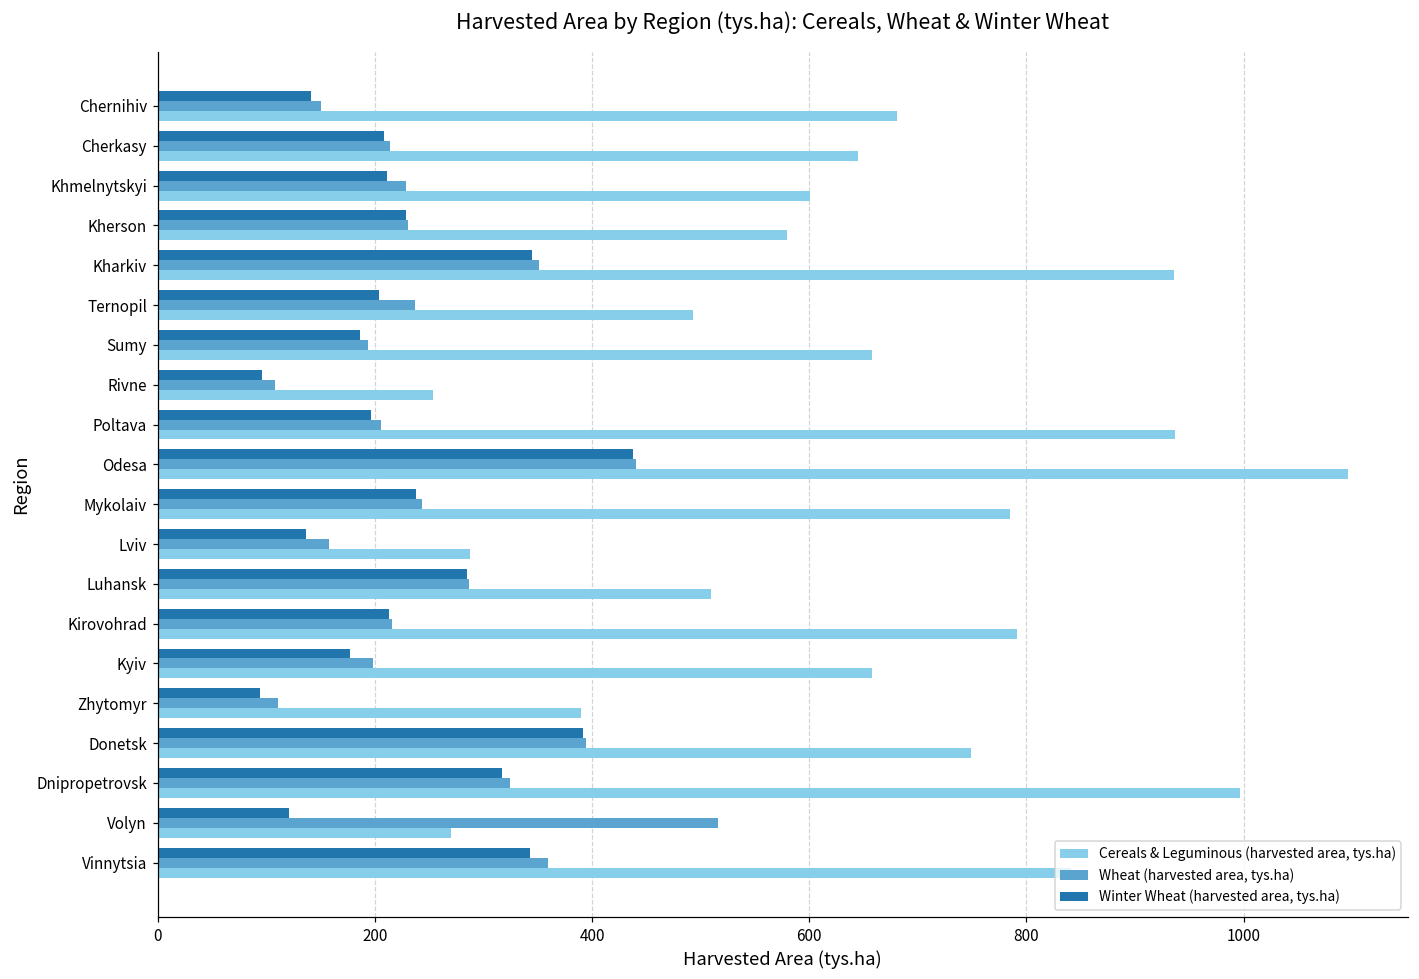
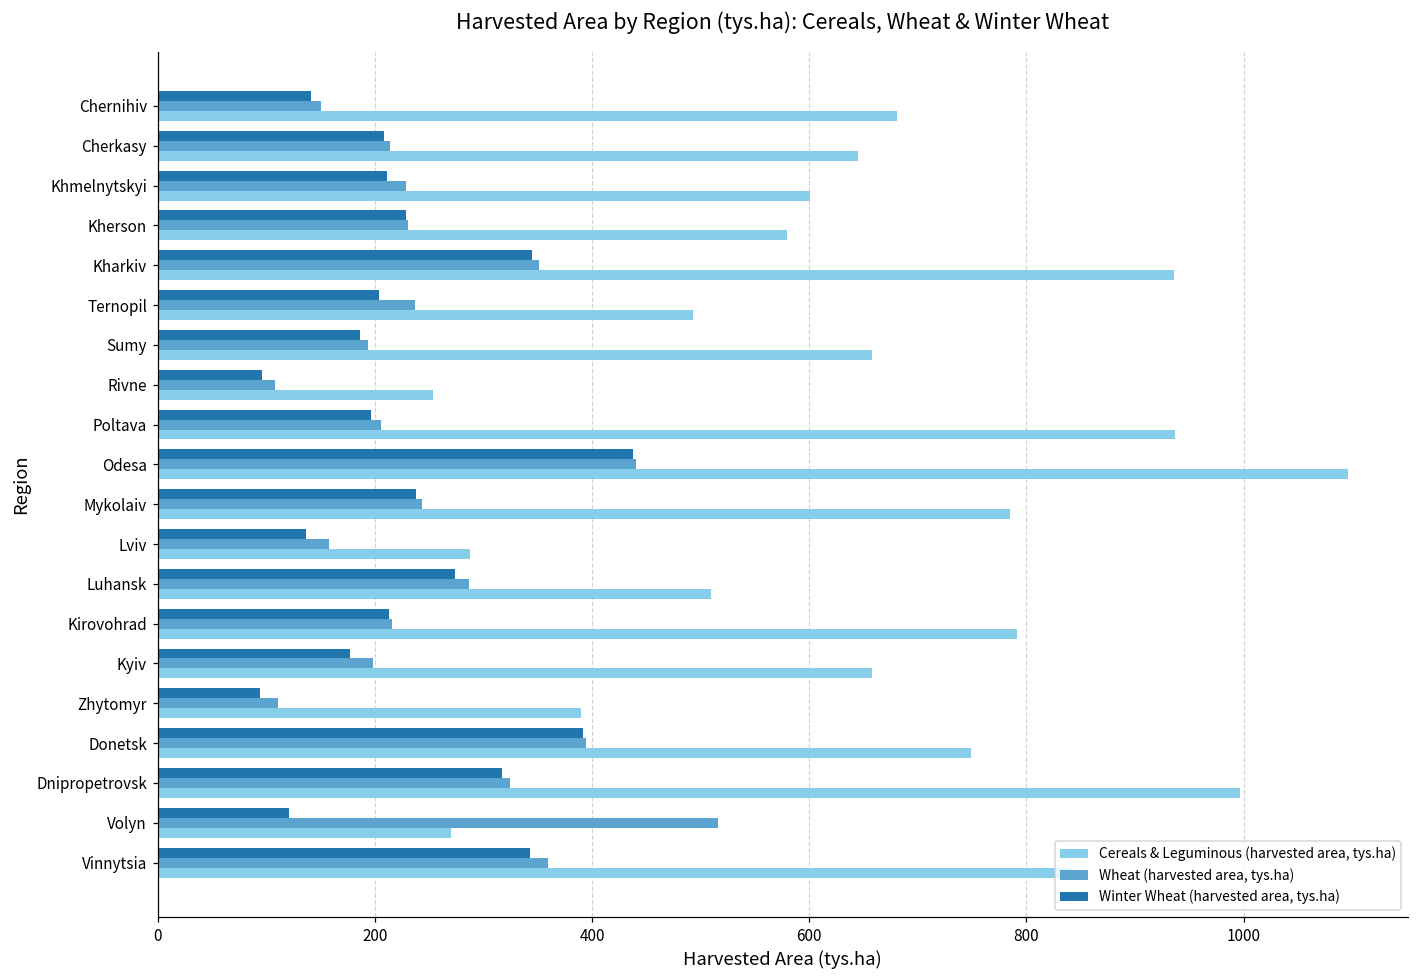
Winter Wheat (harvested area, tys.ha), Luhansk: 290 -> 270
